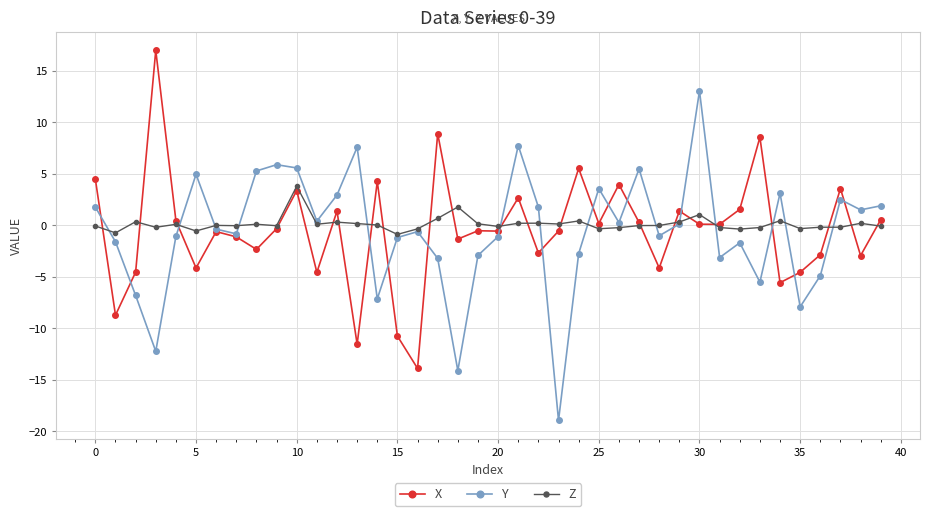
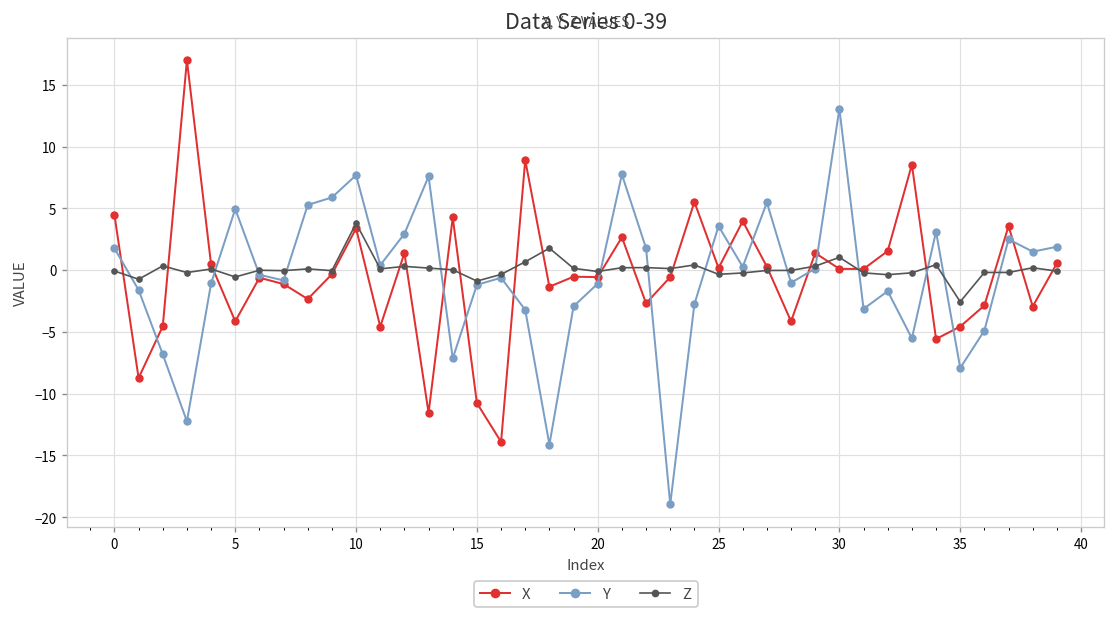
Y, 10: 5.6 -> 7.7
Z, 35: -0.3 -> -2.6
